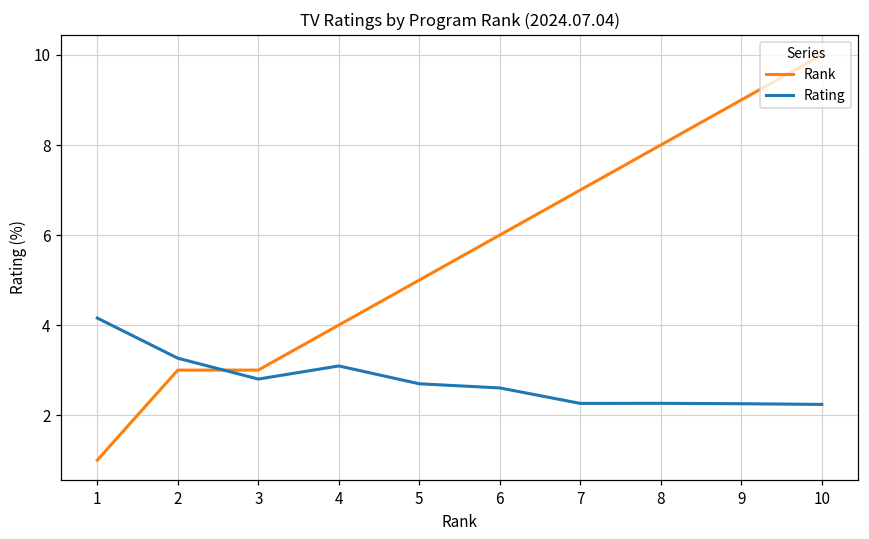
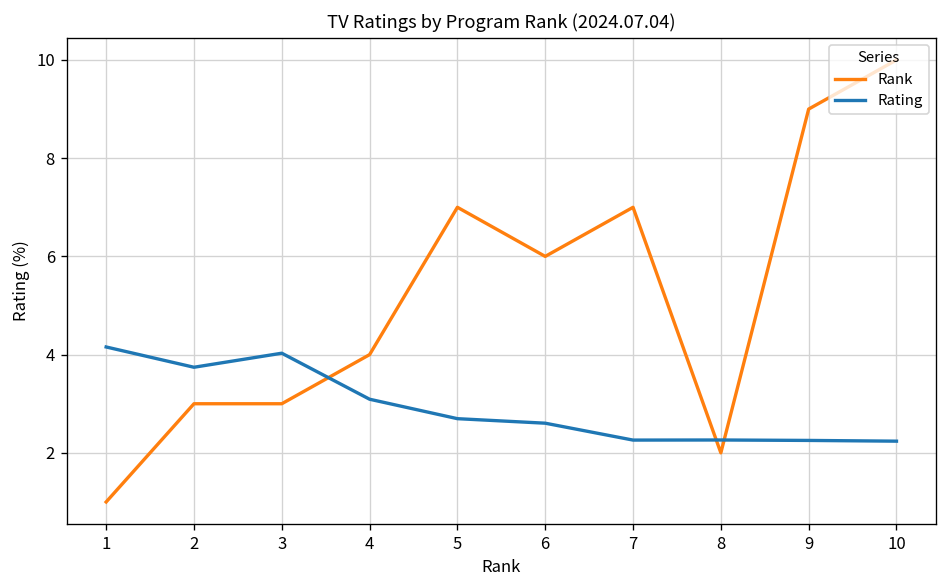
Rating, 2: 3.3 -> 3.7
Rating, 3: 2.8 -> 4.0
Rank, 5: 5 -> 7
Rank, 8: 8 -> 2
